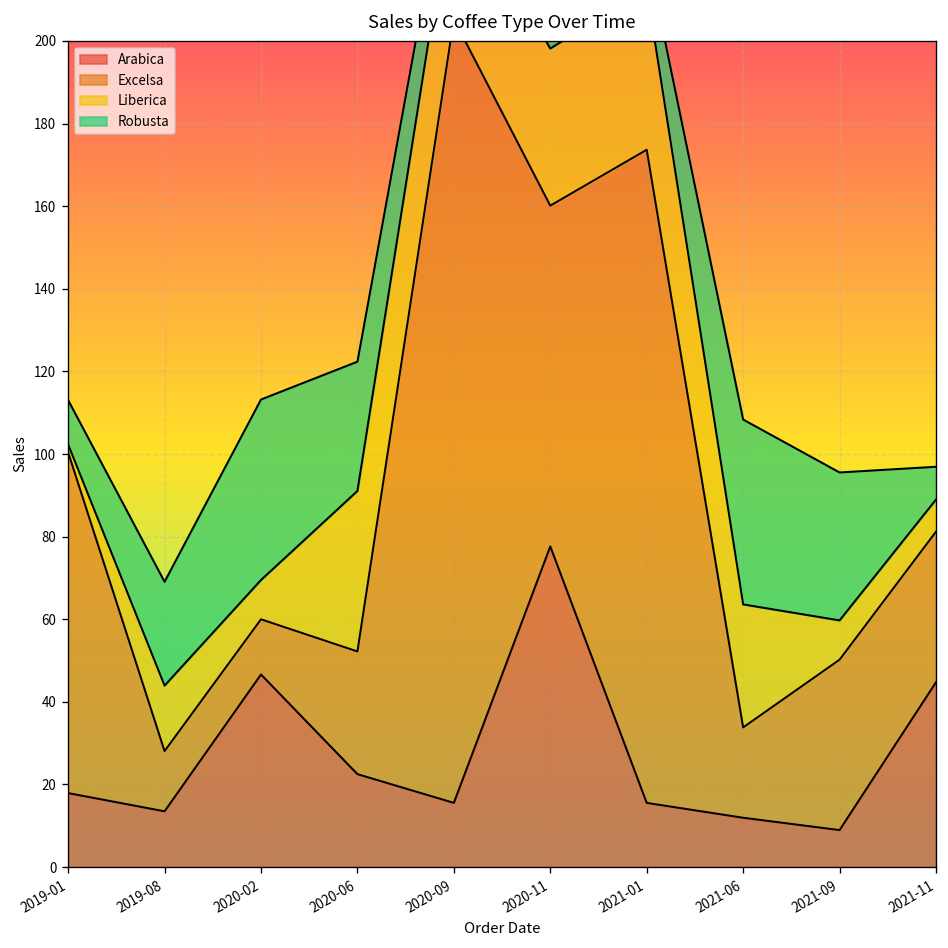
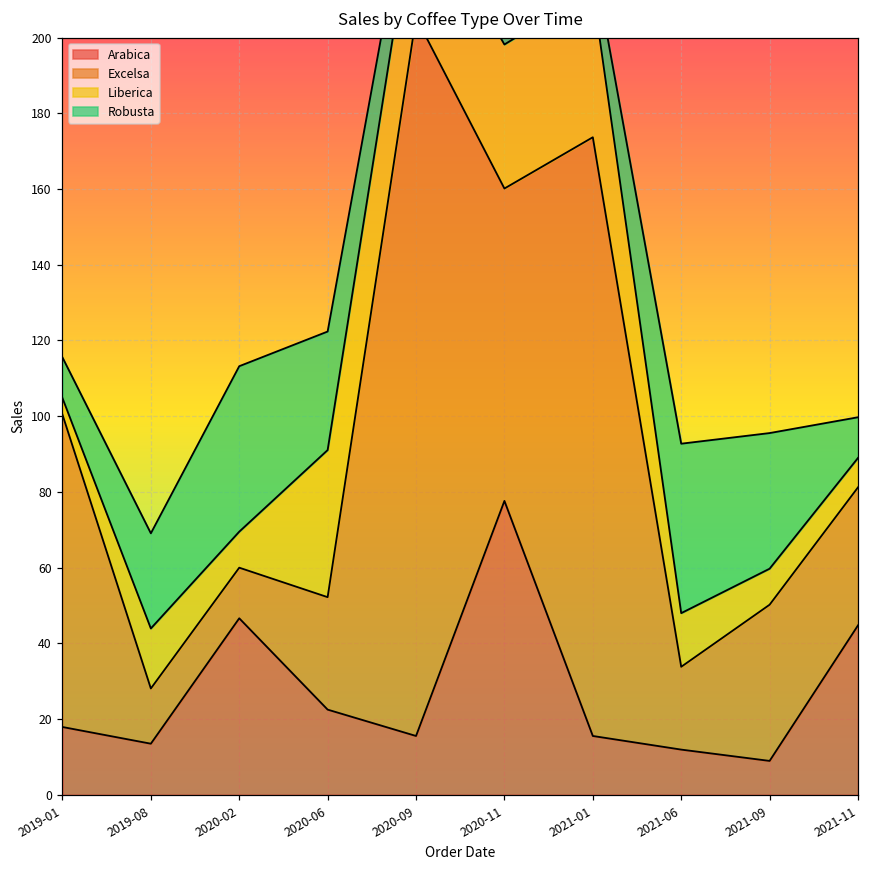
Liberica, 2019-01: 2 -> 4
Liberica, 2021-06: 30 -> 14
Robusta, 2021-11: 8 -> 11
